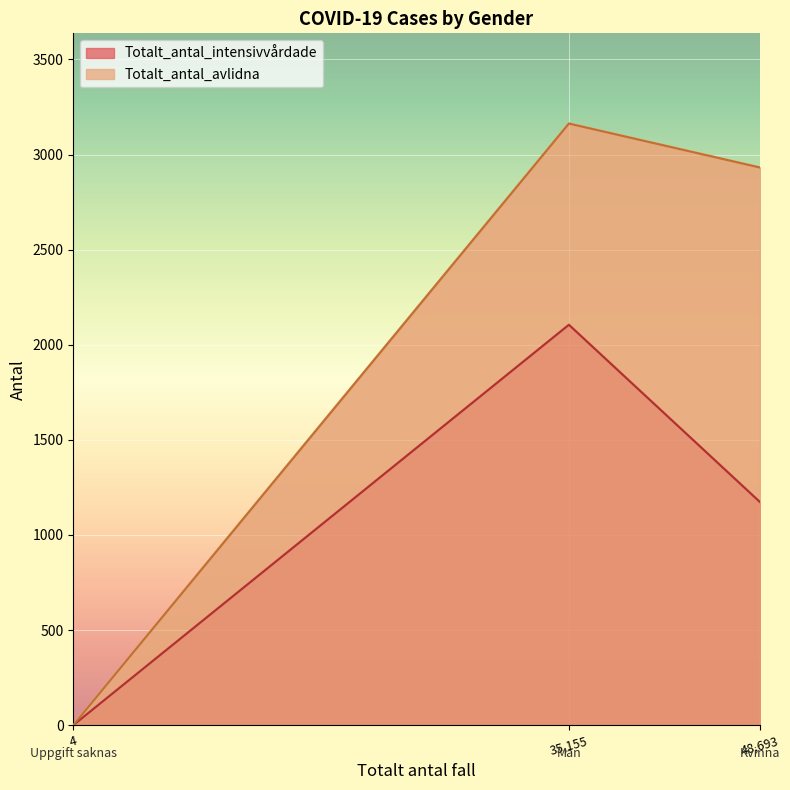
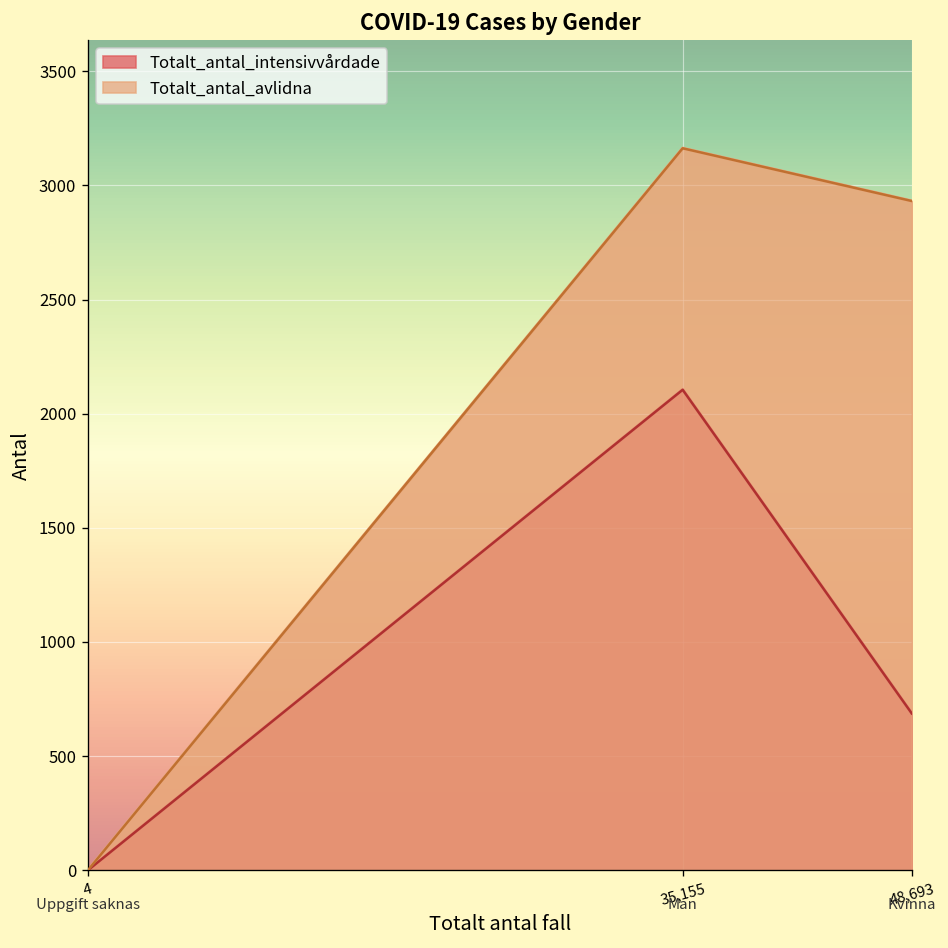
Totalt_antal_intensivvårdade, 48,693: 1170 -> 690
